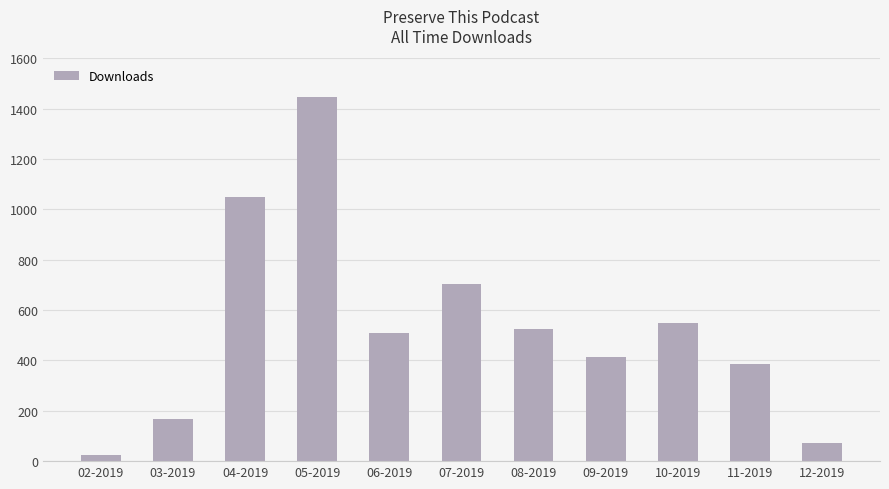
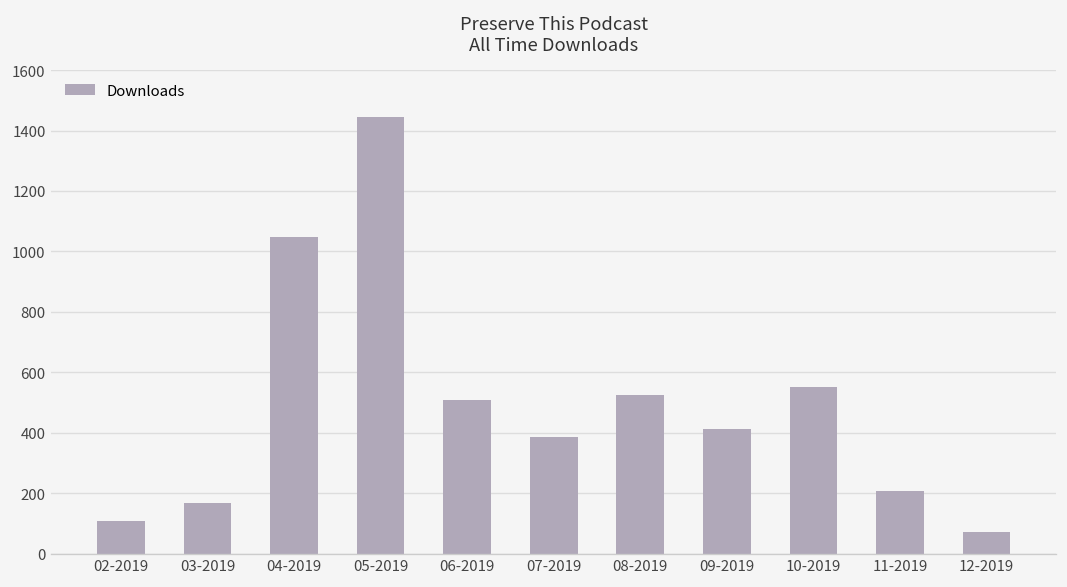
02-2019: 30 -> 110
07-2019: 700 -> 390
11-2019: 380 -> 210
